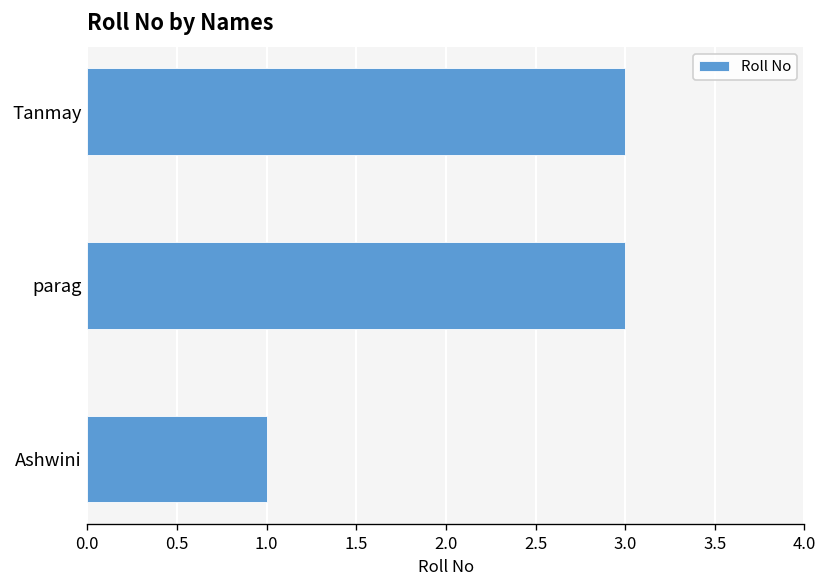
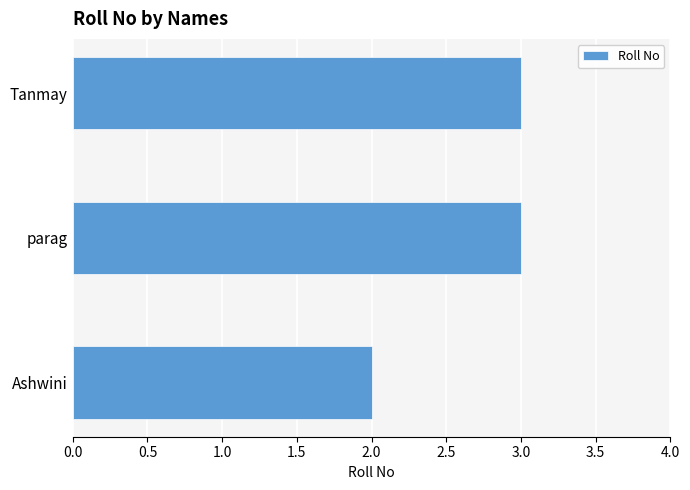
Ashwini: 1 -> 2
